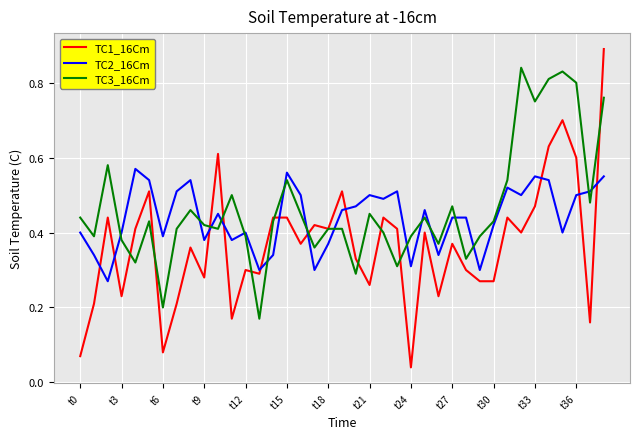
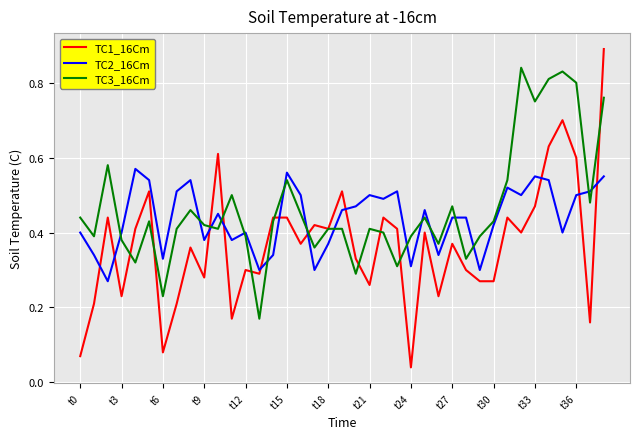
TC2_16Cm, t6: 0.39 -> 0.33
TC3_16Cm, t6: 0.20 -> 0.23
TC3_16Cm, t21: 0.45 -> 0.41
